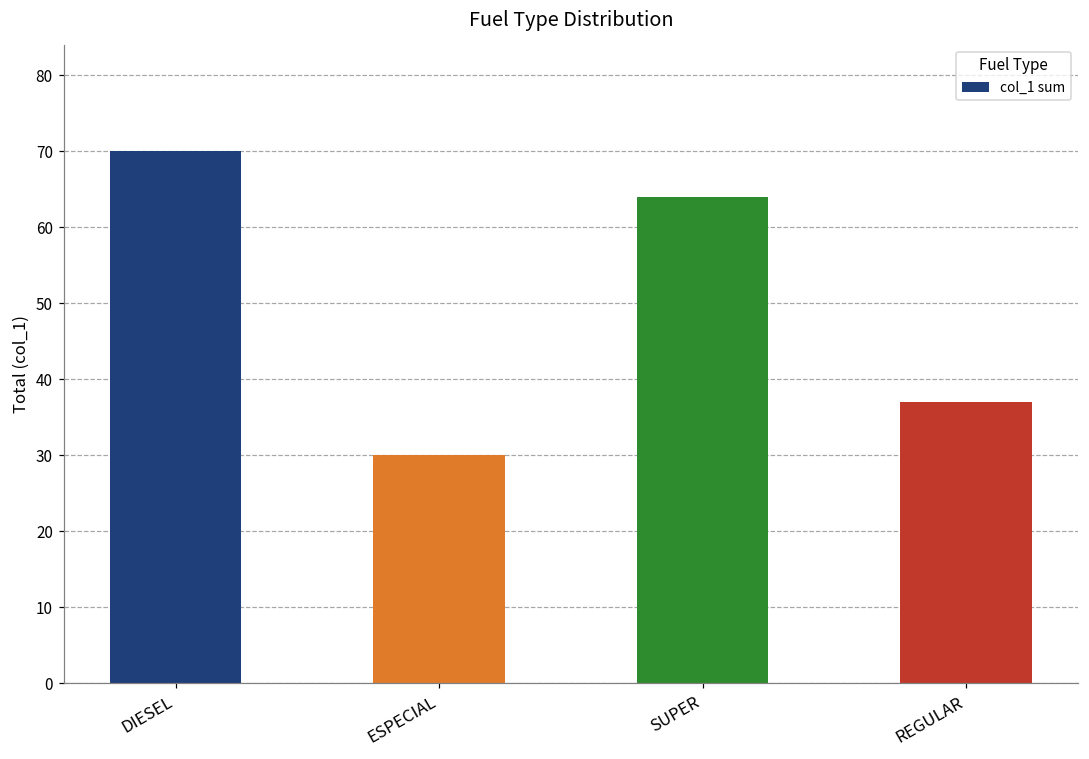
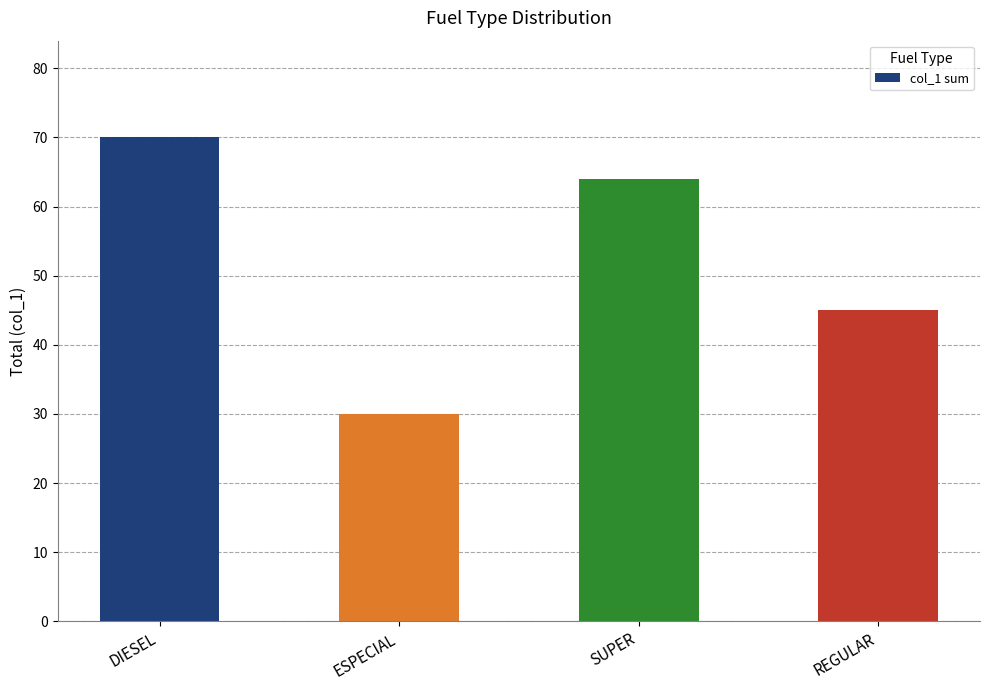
REGULAR: 37 -> 45
